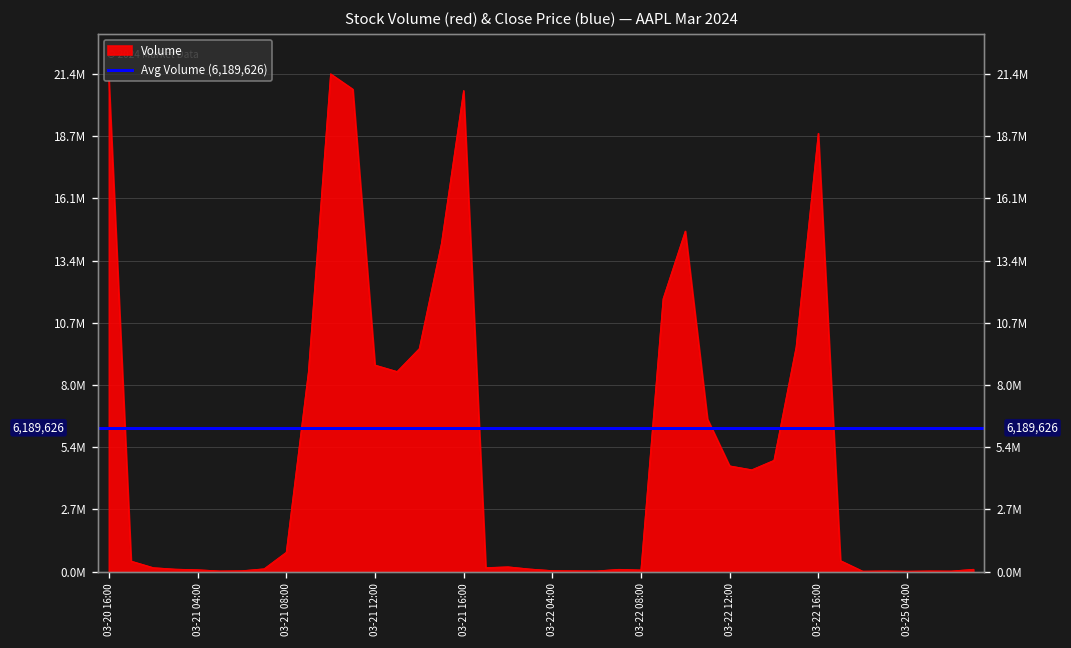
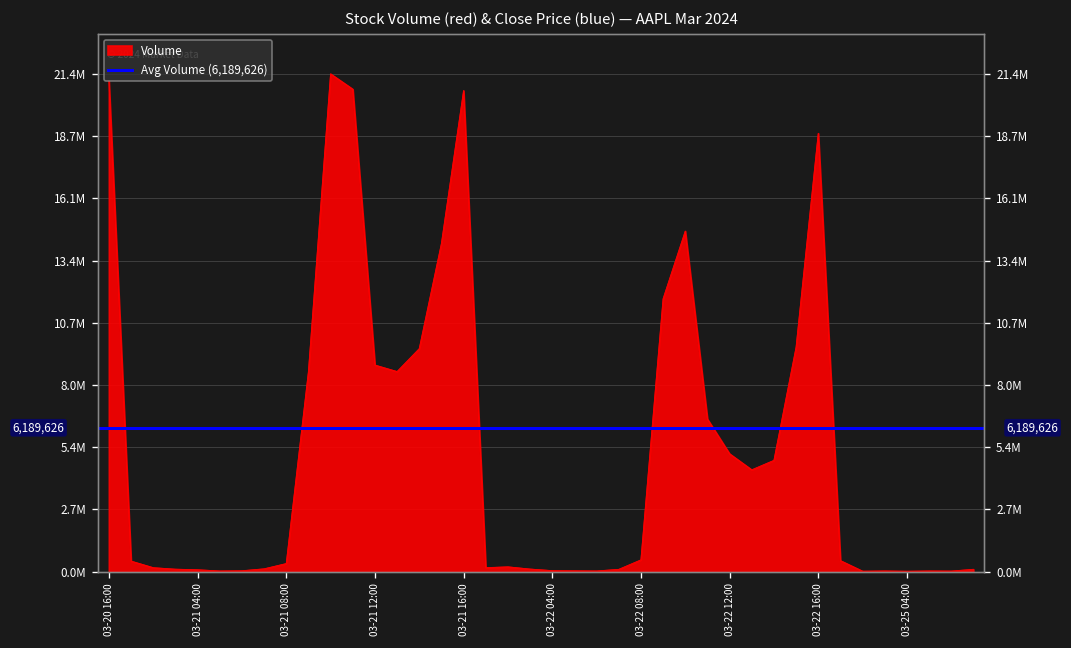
03-21 08:00: 800000 -> 400000
03-22 08:00: 100000 -> 500000
03-22 12:00: 4600000 -> 5100000
